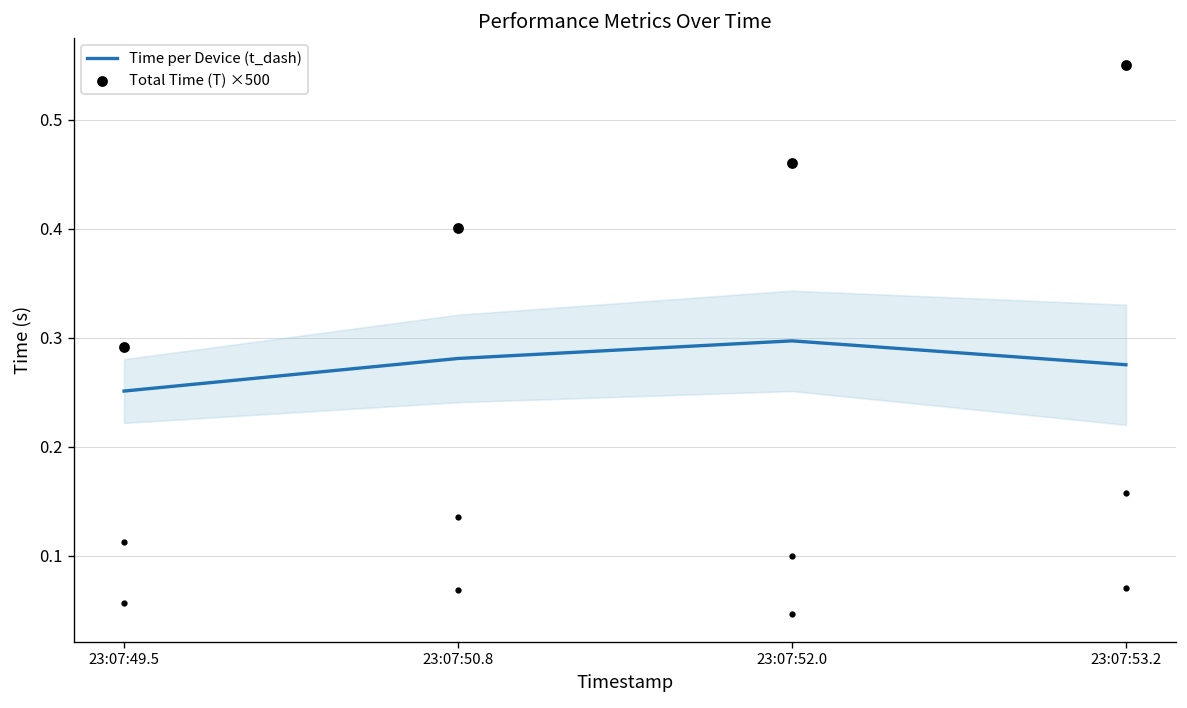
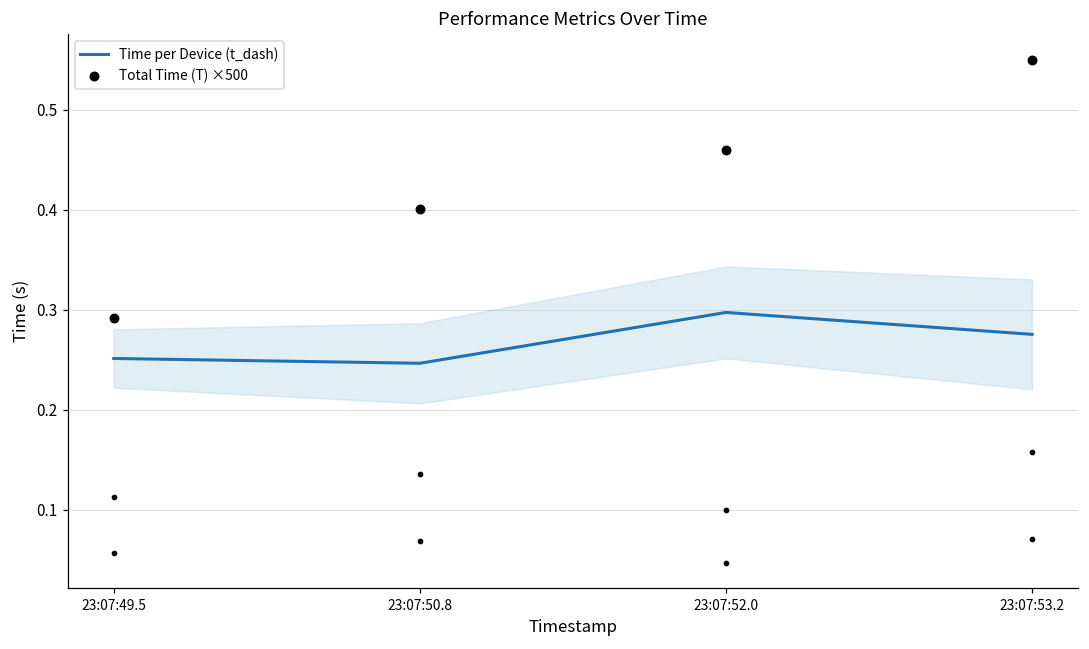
Time per Device (t_dash), 23:07:50.8: 0.28 -> 0.25
